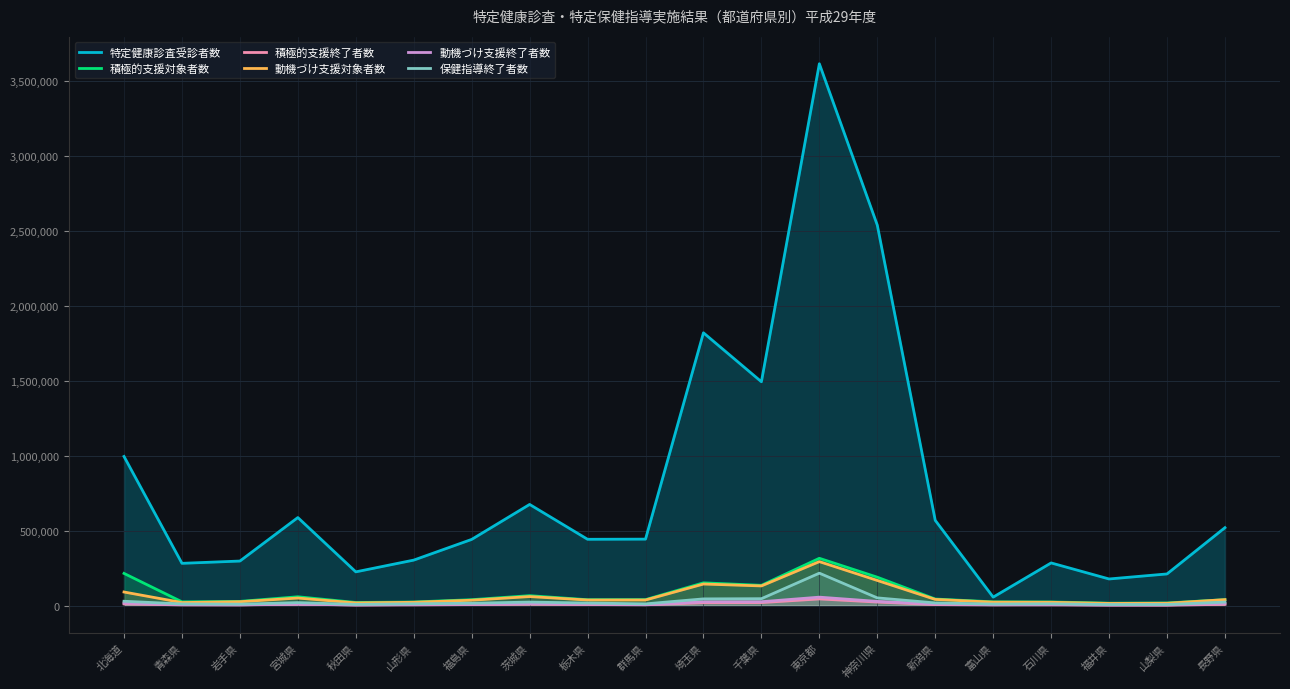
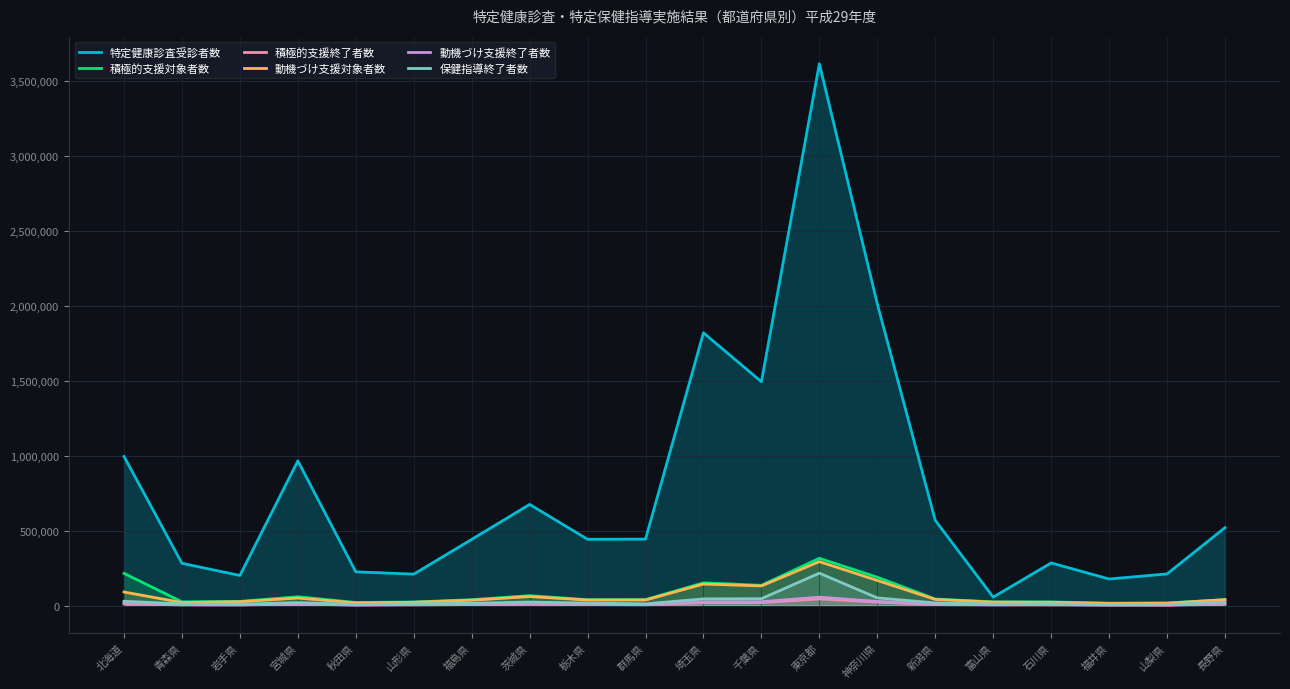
特定健康診査受診者数, 岩手県: 300,000 -> 200,000
特定健康診査受診者数, 宮城県: 590,000 -> 960,000
特定健康診査受診者数, 山形県: 300,000 -> 210,000
特定健康診査受診者数, 神奈川県: 2,540,000 -> 2,010,000
